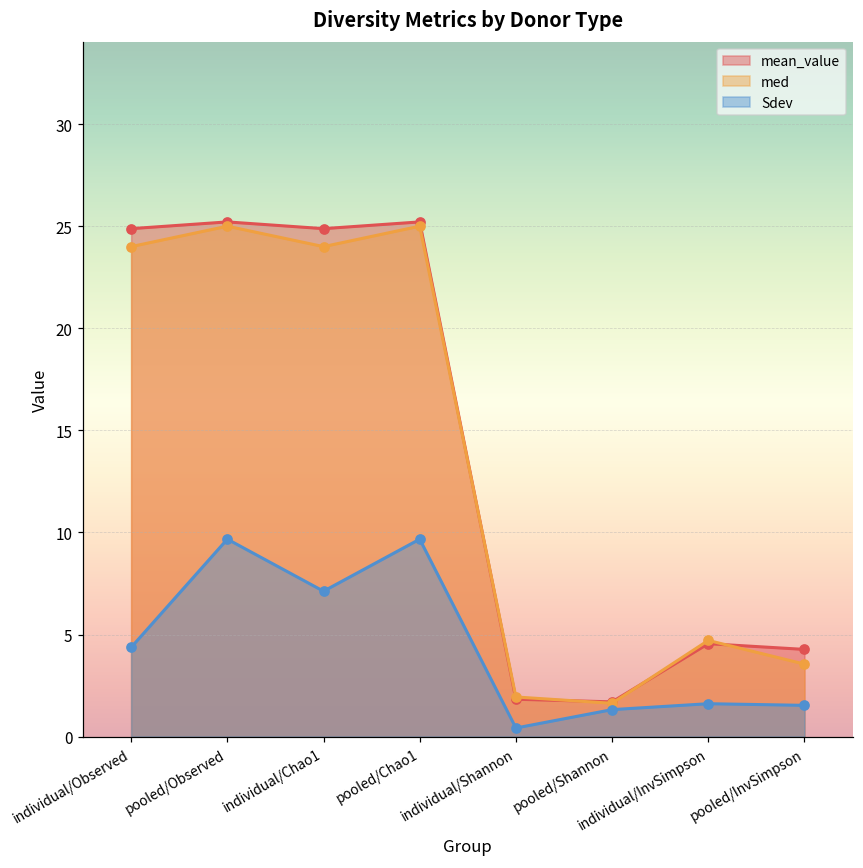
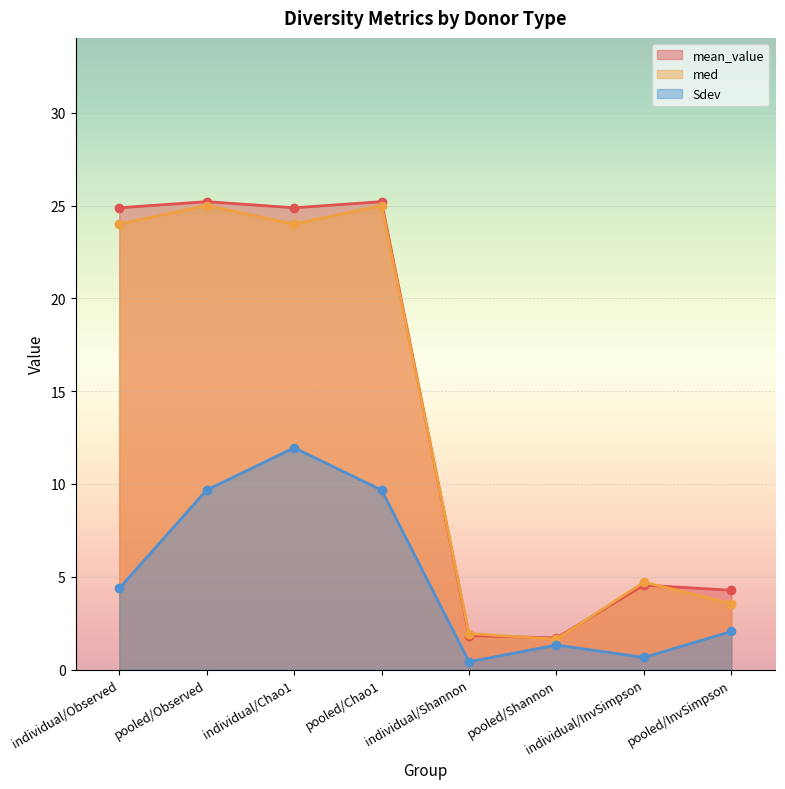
Sdev, individual/Chao1: 7.1 -> 12.0
Sdev, individual/InvSimpson: 1.6 -> 0.7
Sdev, pooled/InvSimpson: 1.5 -> 2.1
